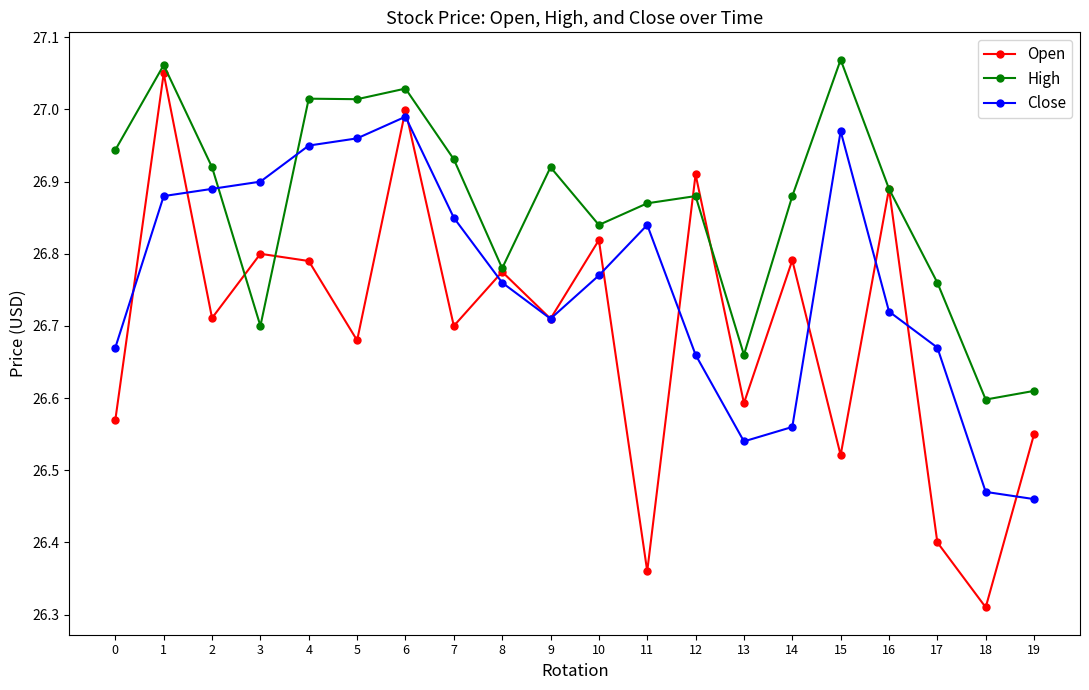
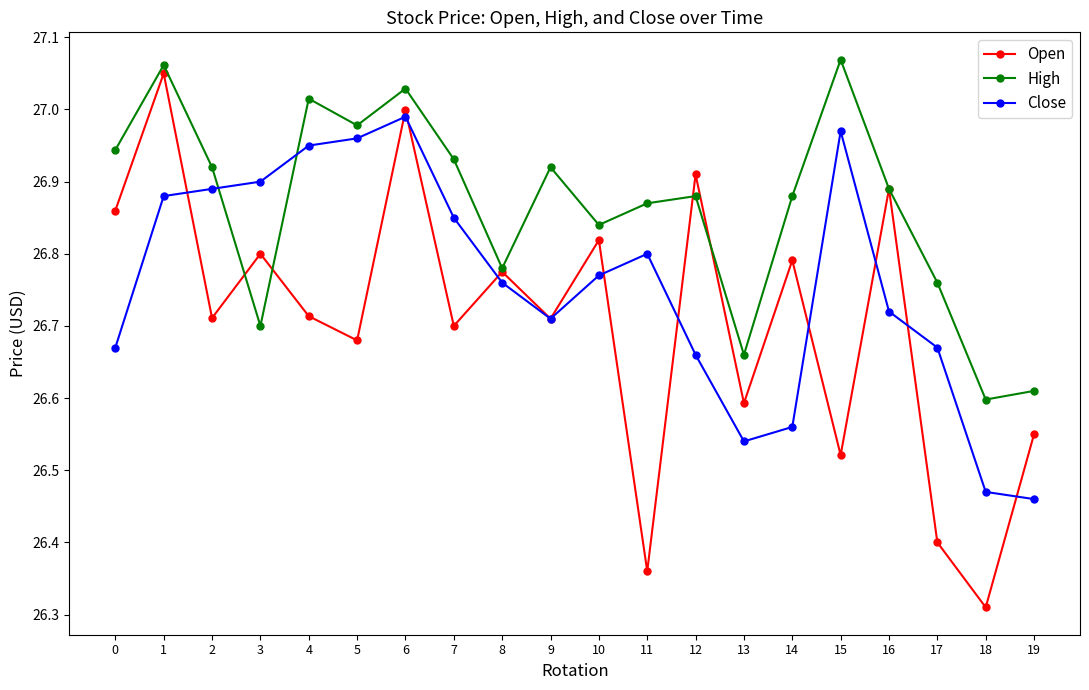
Open, 0: 26.57 -> 26.86
Open, 4: 26.79 -> 26.71
High, 5: 27.01 -> 26.98
Close, 11: 26.84 -> 26.80
